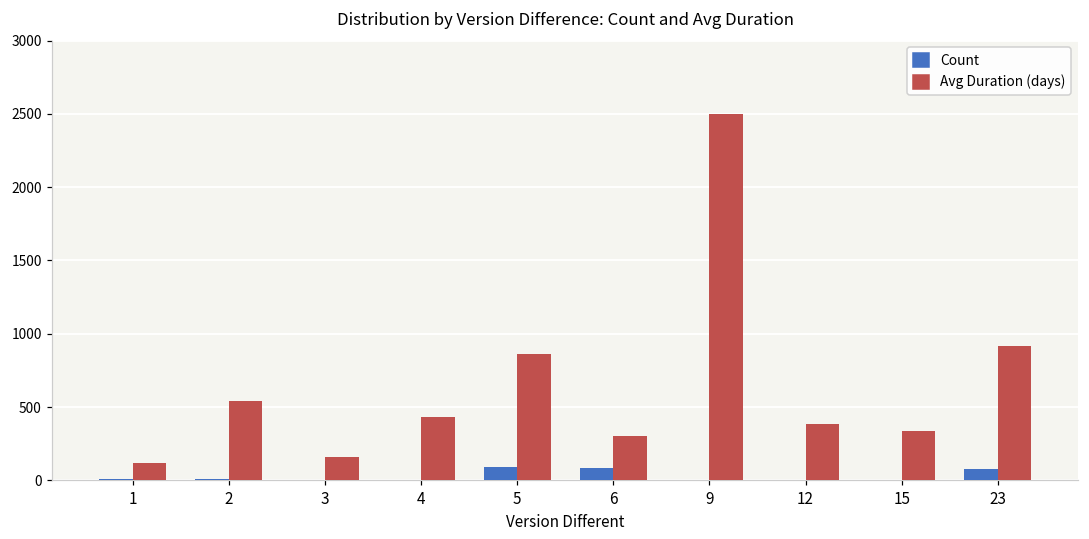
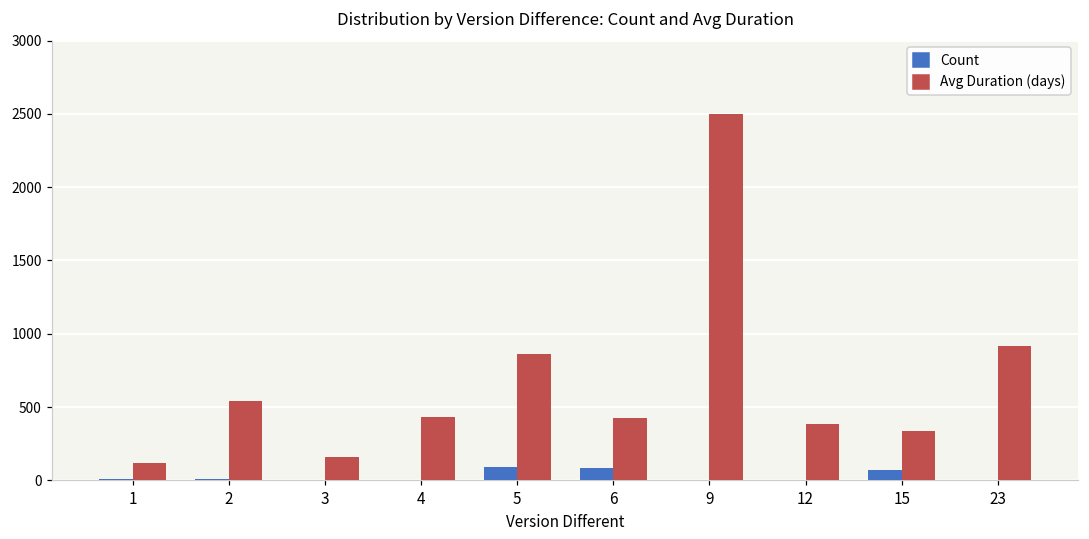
Avg Duration (days), 6: 300 -> 430
Count, 15: 0 -> 70
Count, 23: 80 -> 0
